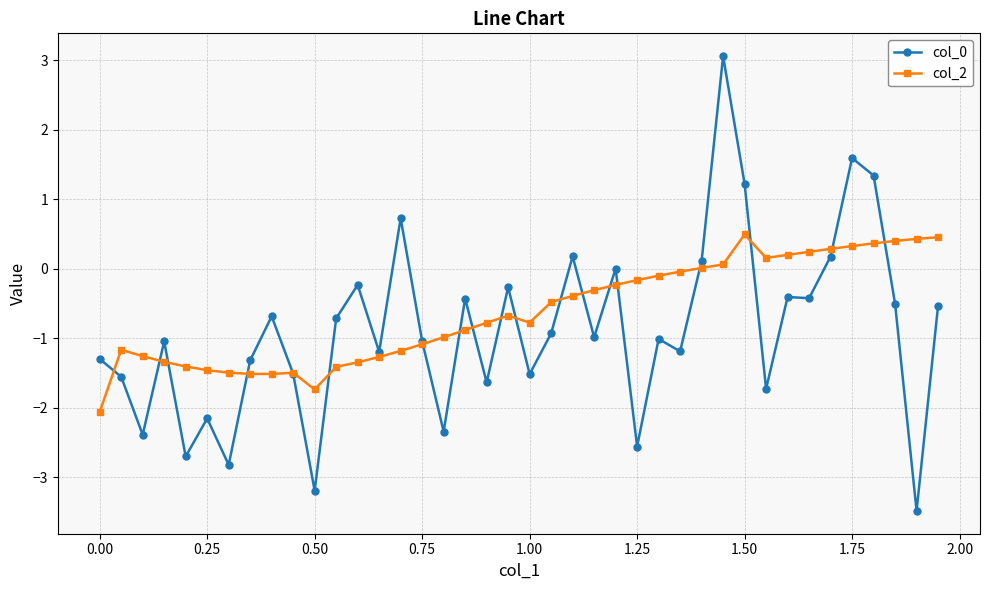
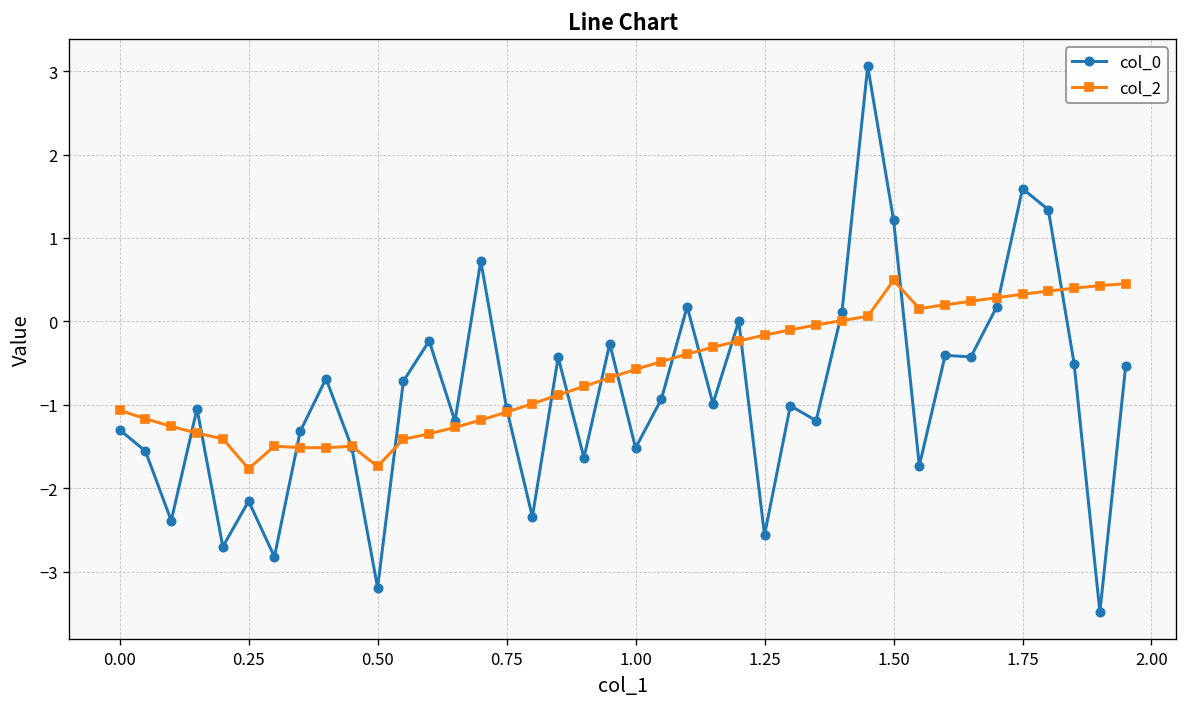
col_2, 0.00: -2.1 -> -1.1
col_2, 0.25: -1.5 -> -1.8
col_2, 1.00: -0.8 -> -0.6
